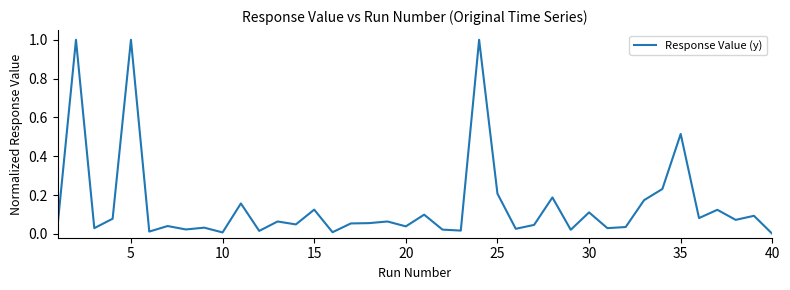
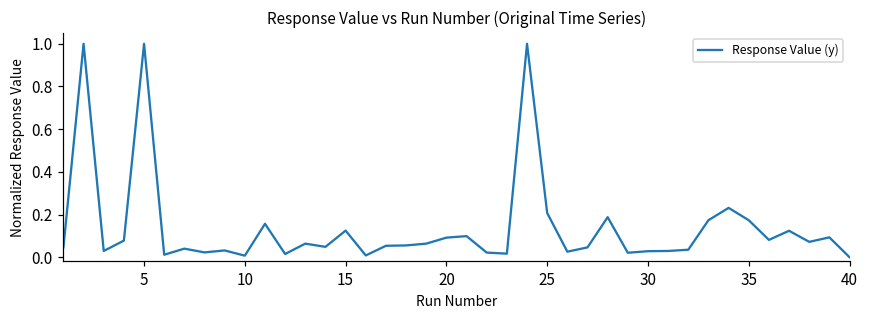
20: 0.04 -> 0.09
30: 0.11 -> 0.03
35: 0.51 -> 0.17
